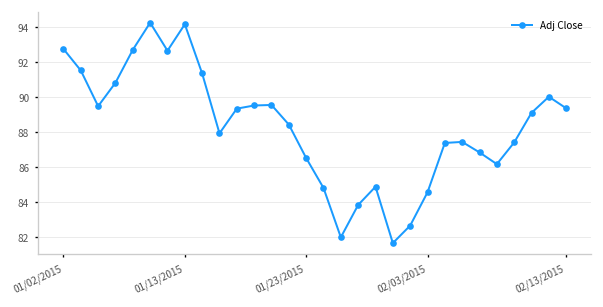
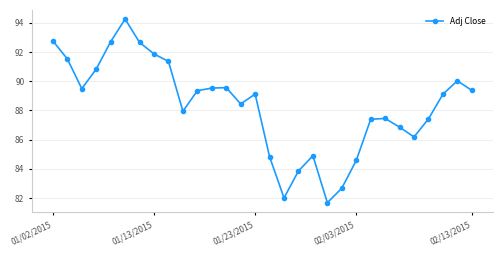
01/13/2015: 94.2 -> 91.9
01/23/2015: 86.5 -> 89.1
